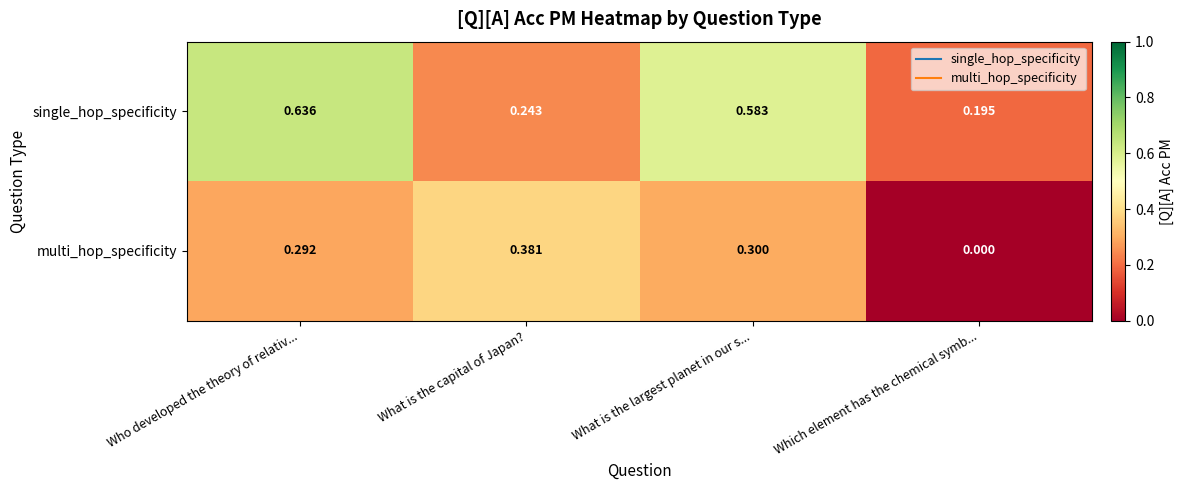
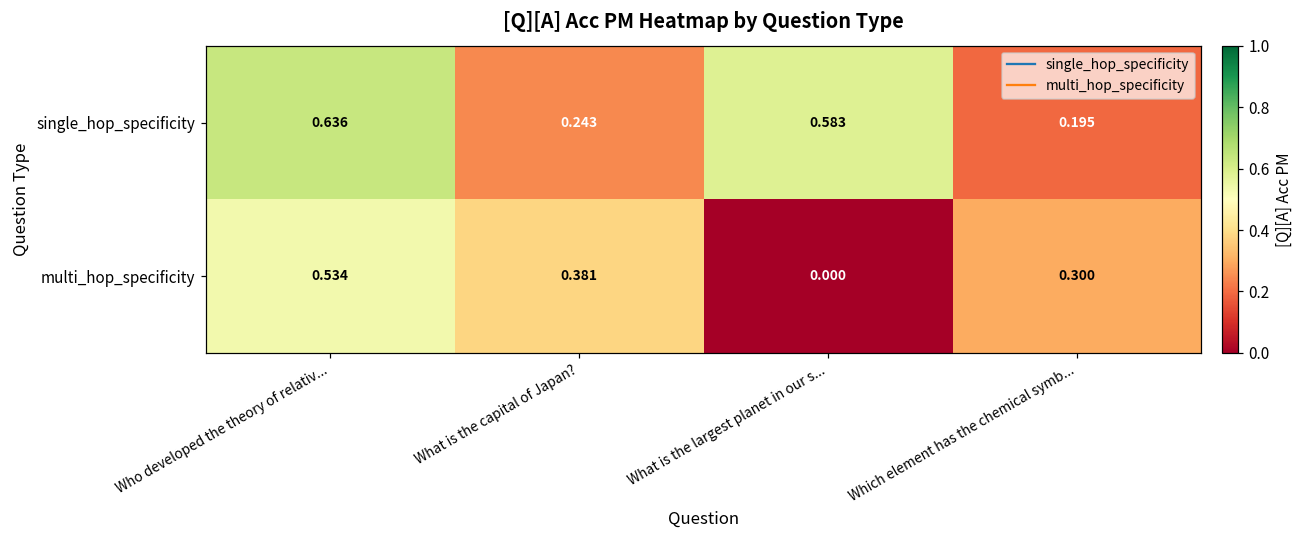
multi_hop_specificity, Who developed the theory of relativ...: 0.292 -> 0.534
multi_hop_specificity, What is the largest planet in our s...: 0.300 -> 0.000
multi_hop_specificity, Which element has the chemical symb...: 0.000 -> 0.300
